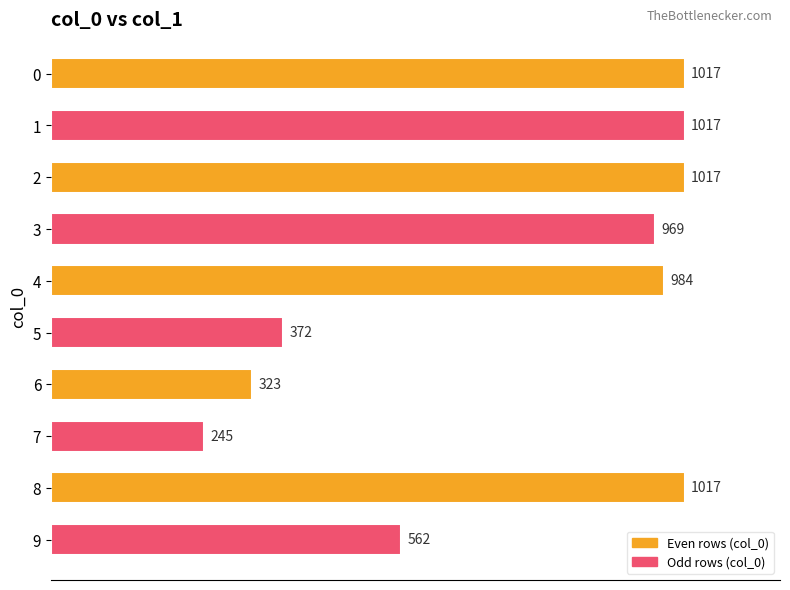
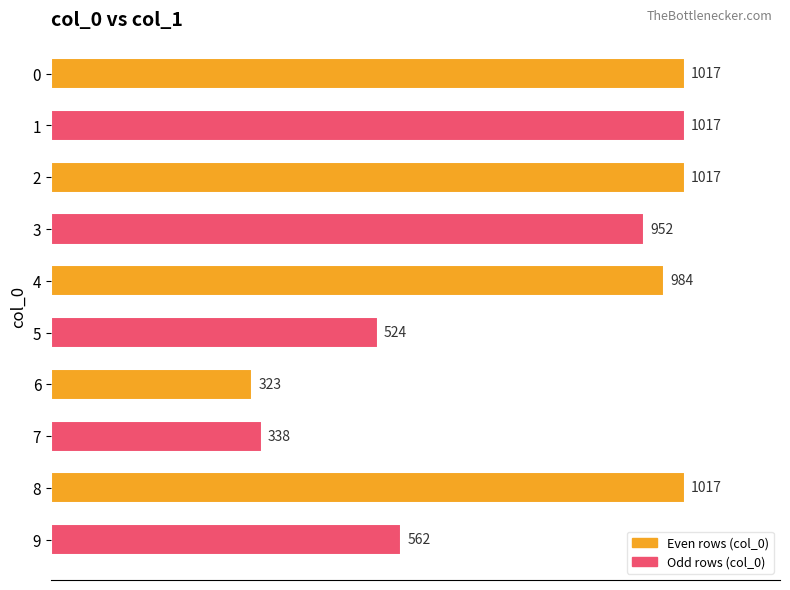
3: 969 -> 952
5: 372 -> 524
7: 245 -> 338
